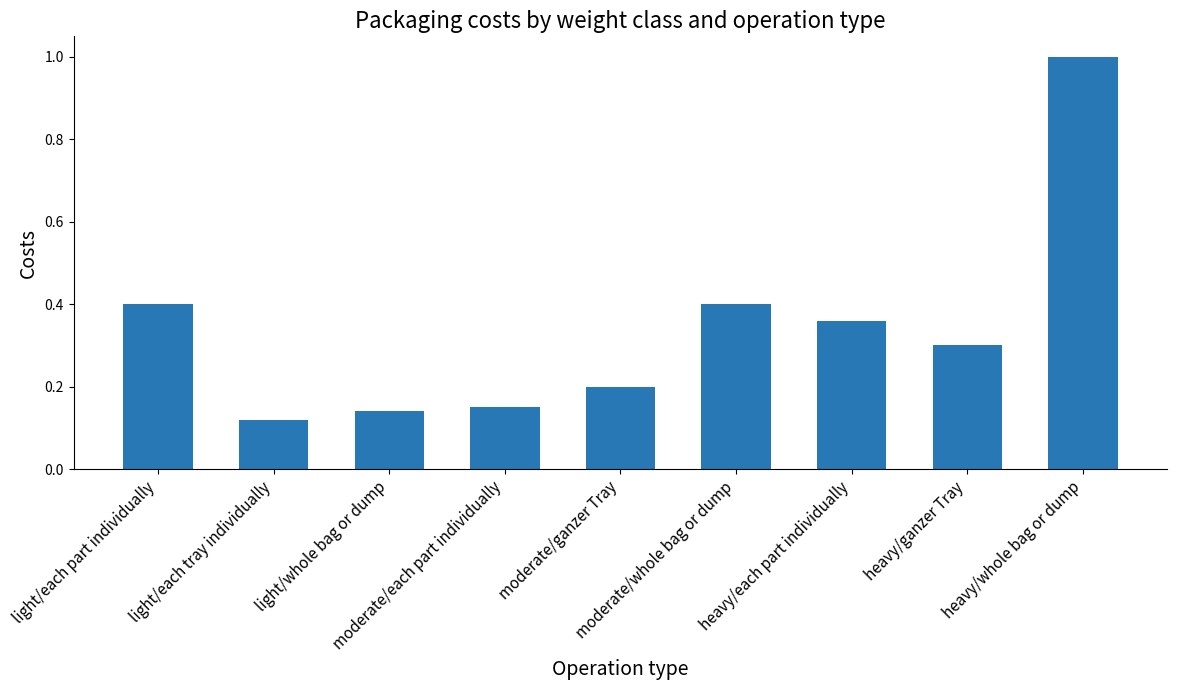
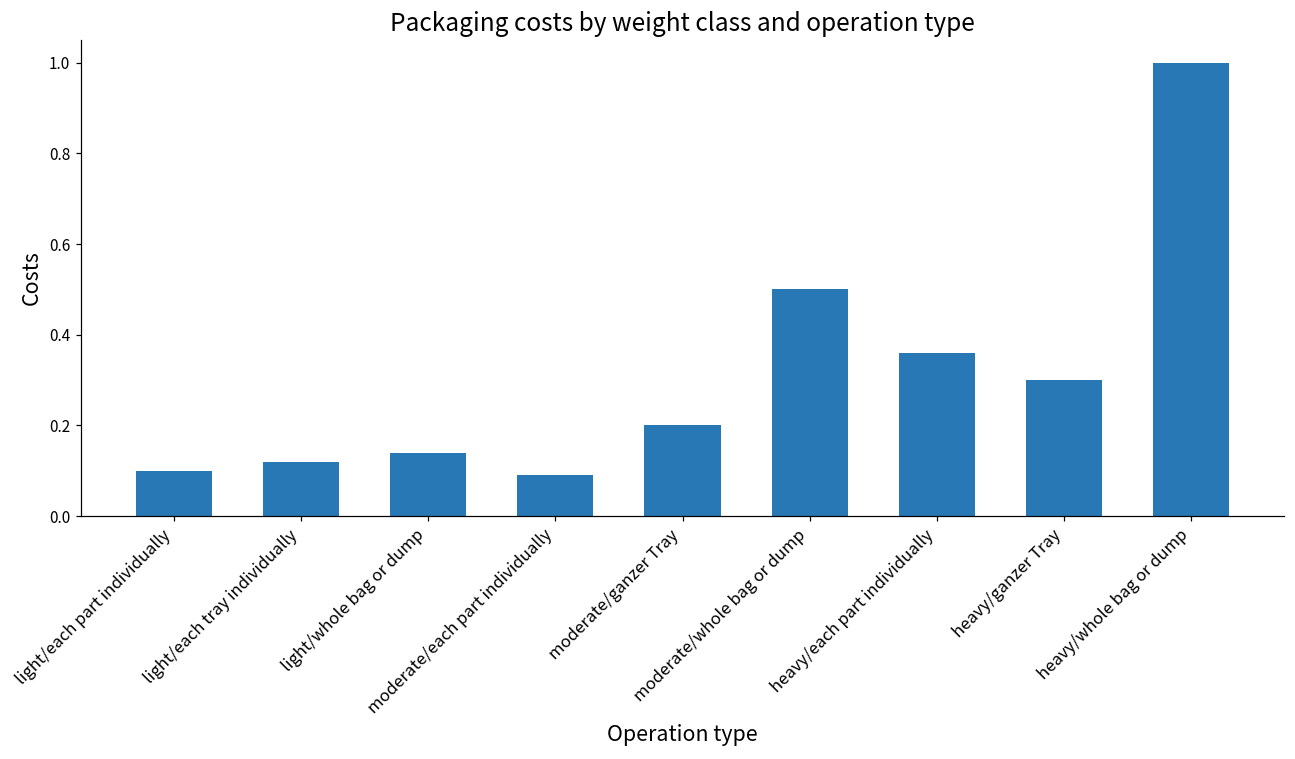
light/each part individually: 0.4 -> 0.1
moderate/each part individually: 0.15 -> 0.09
moderate/whole bag or dump: 0.4 -> 0.5
